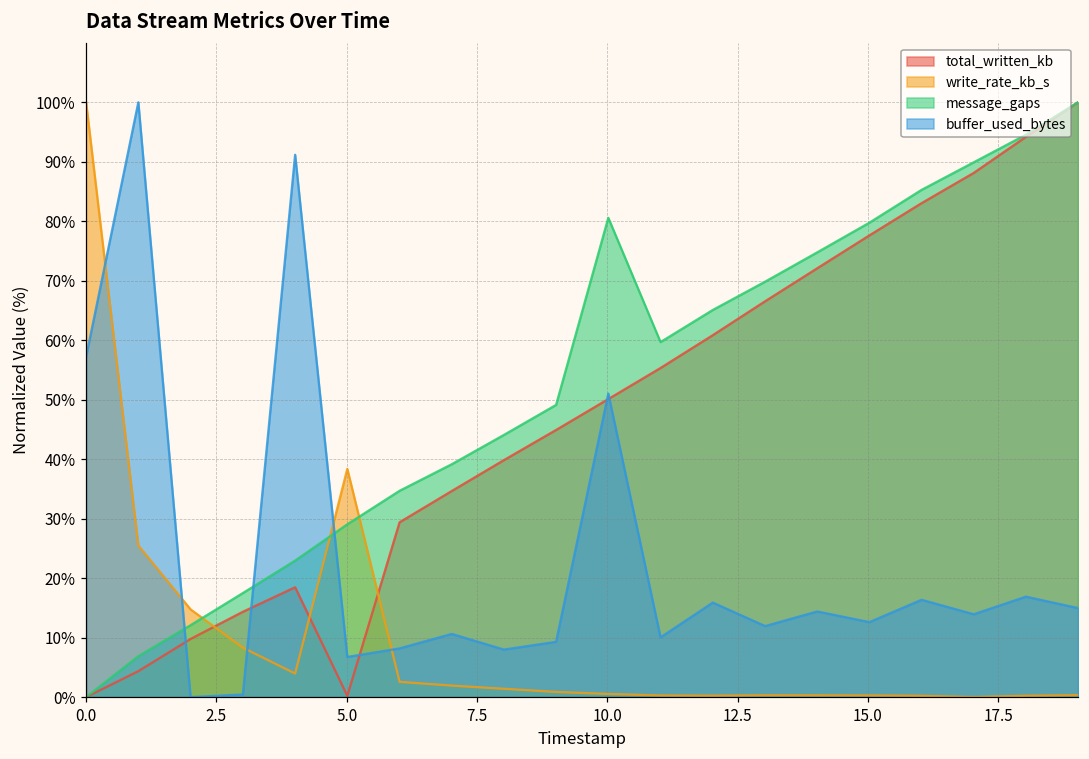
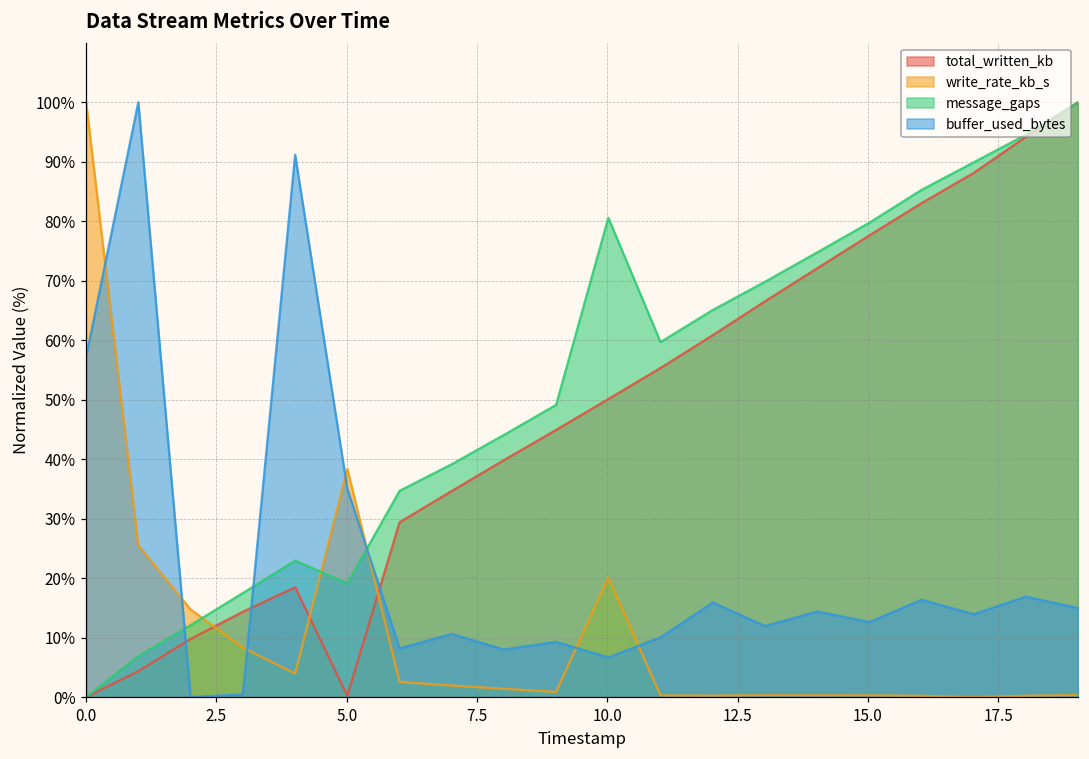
message_gaps, 5.0: 29% -> 19%
buffer_used_bytes, 5.0: 7% -> 35%
write_rate_kb_s, 10.0: 1% -> 20%
buffer_used_bytes, 10.0: 51% -> 7%
